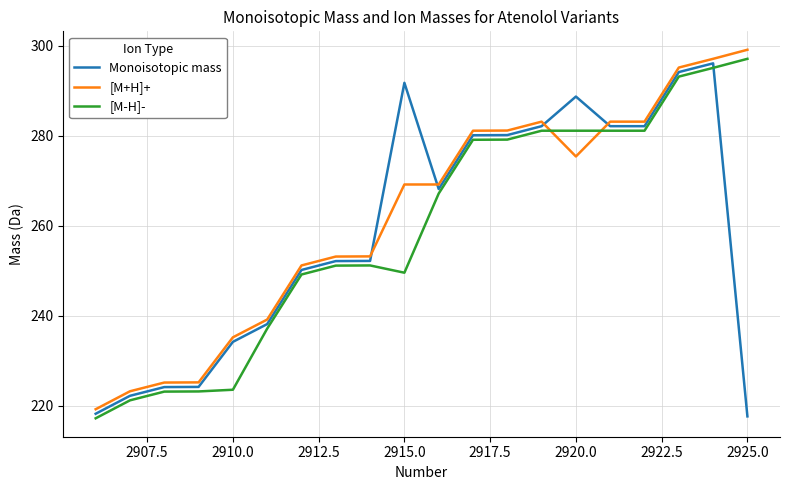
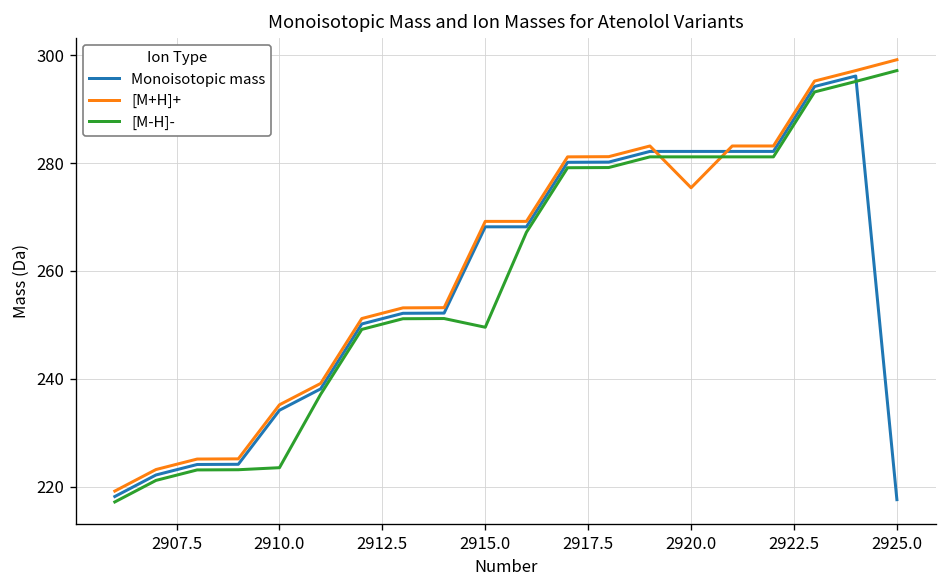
Monoisotopic mass, 2915.0: 292 -> 268
Monoisotopic mass, 2920.0: 289 -> 282
